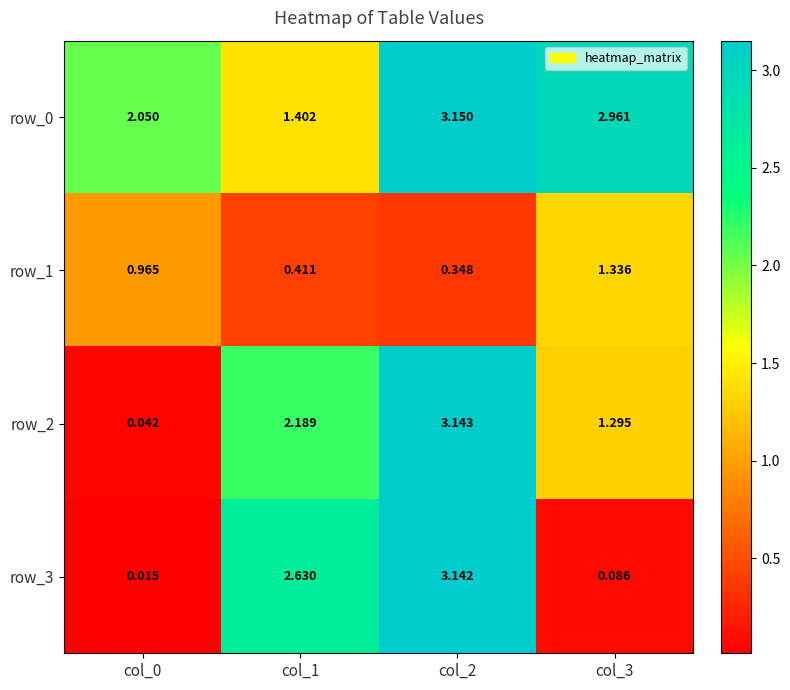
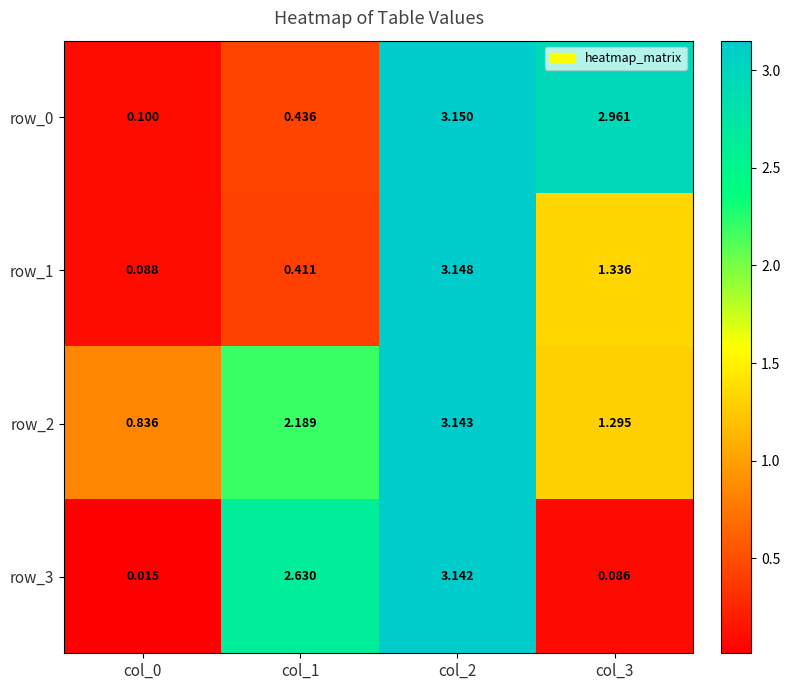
row_0, col_0: 2.050 -> 0.100
row_0, col_1: 1.402 -> 0.436
row_1, col_0: 0.965 -> 0.088
row_1, col_2: 0.348 -> 3.148
row_2, col_0: 0.042 -> 0.836
